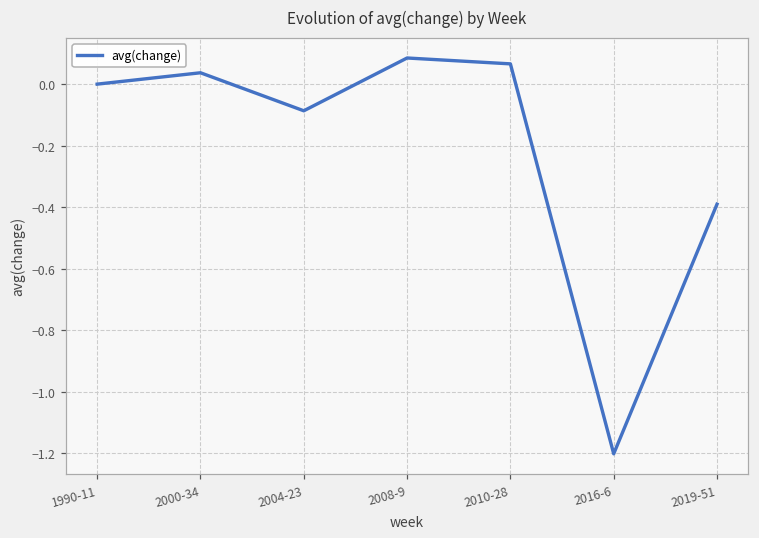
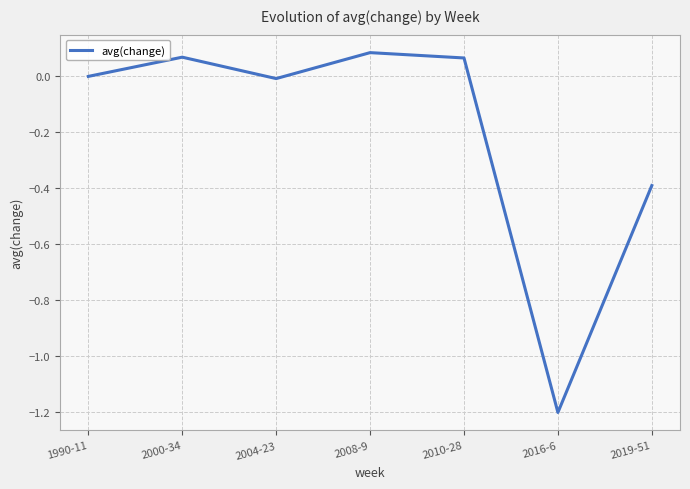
2000-34: 0.04 -> 0.07
2004-23: -0.09 -> -0.01
